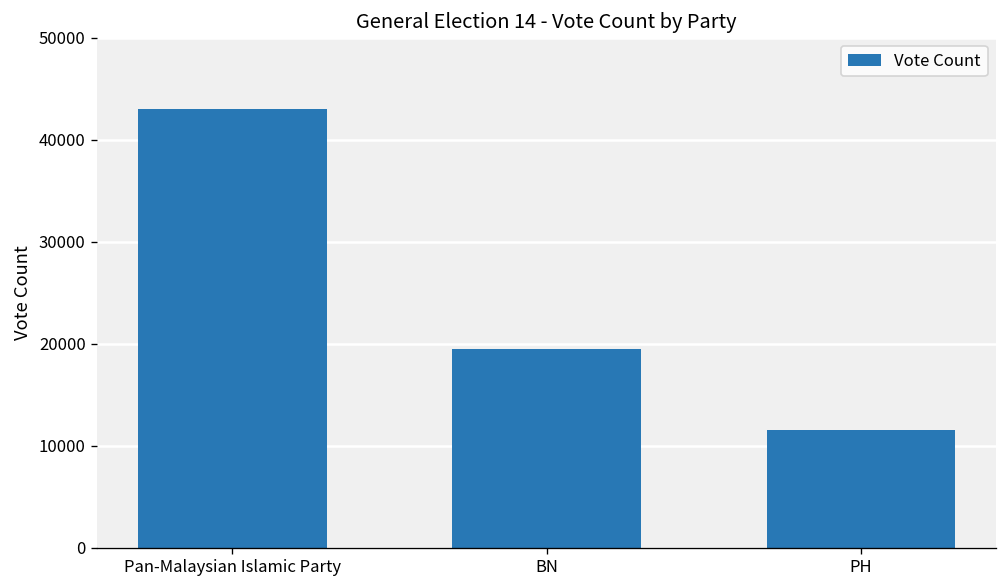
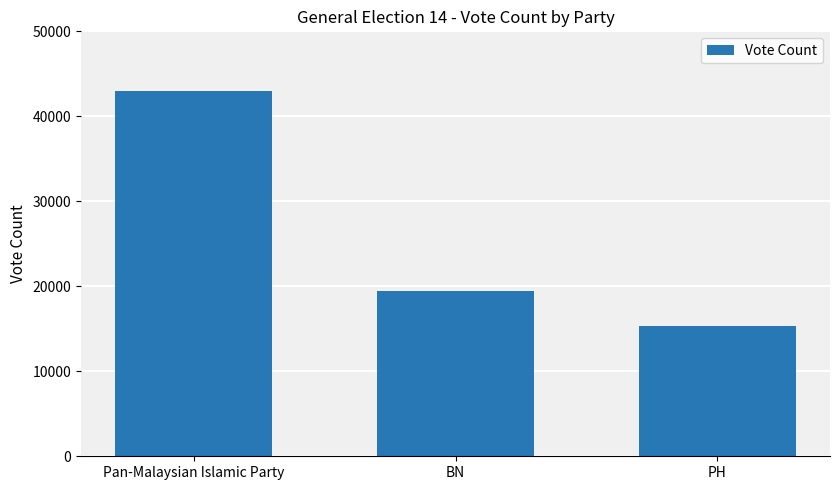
PH: 11000 -> 15000
